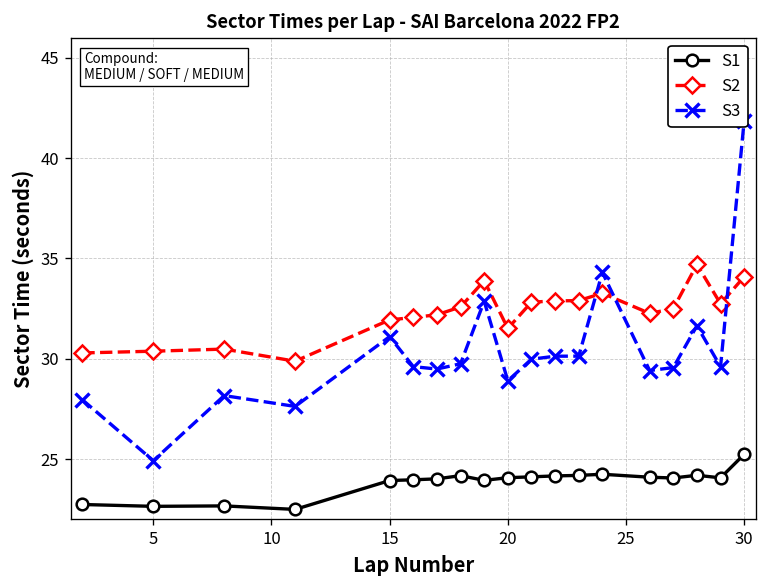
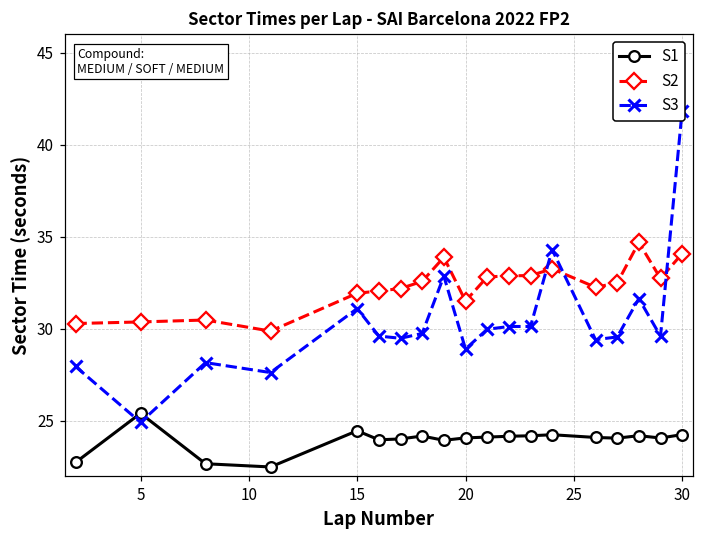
S1, 5: 22.6 -> 25.4
S1, 15: 23.9 -> 24.5
S1, 30: 25.2 -> 24.3
